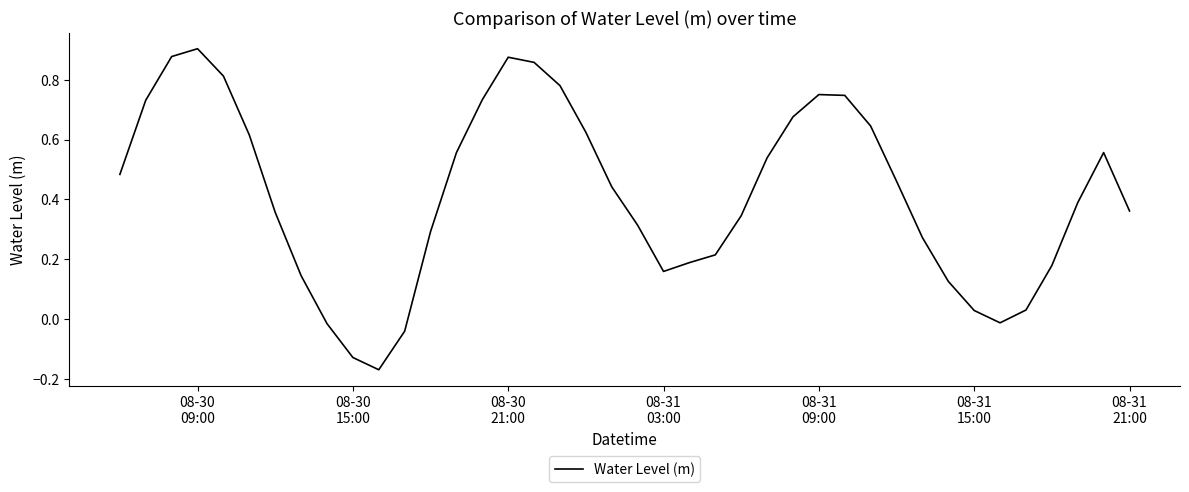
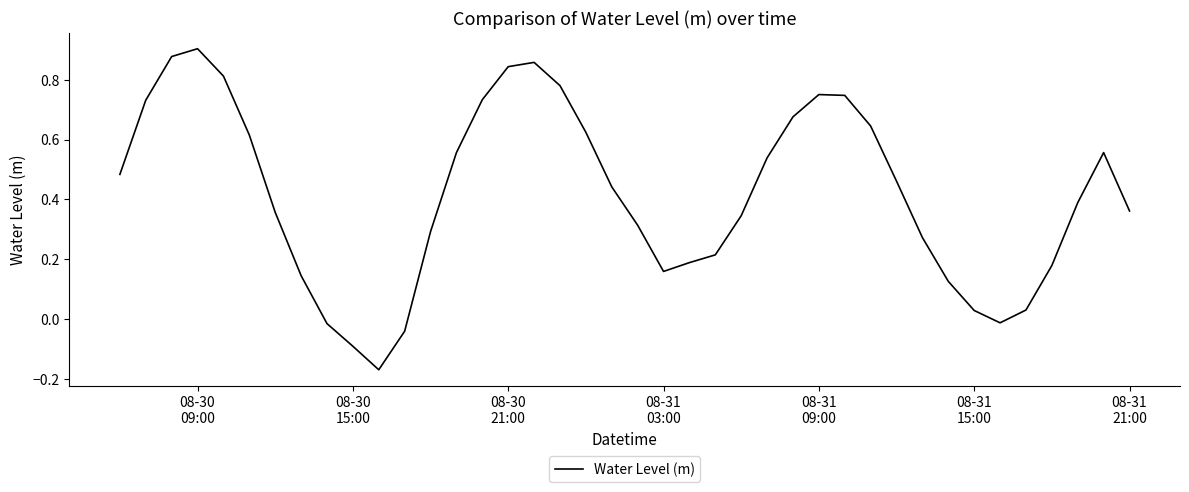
08-30 15:00: -0.13 -> -0.09
08-30 21:00: 0.88 -> 0.84
